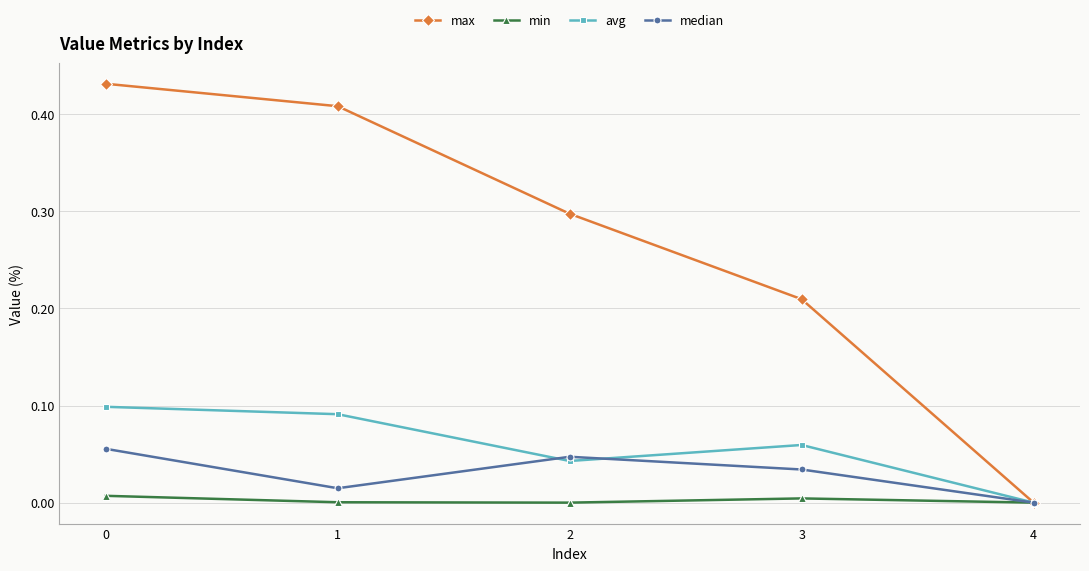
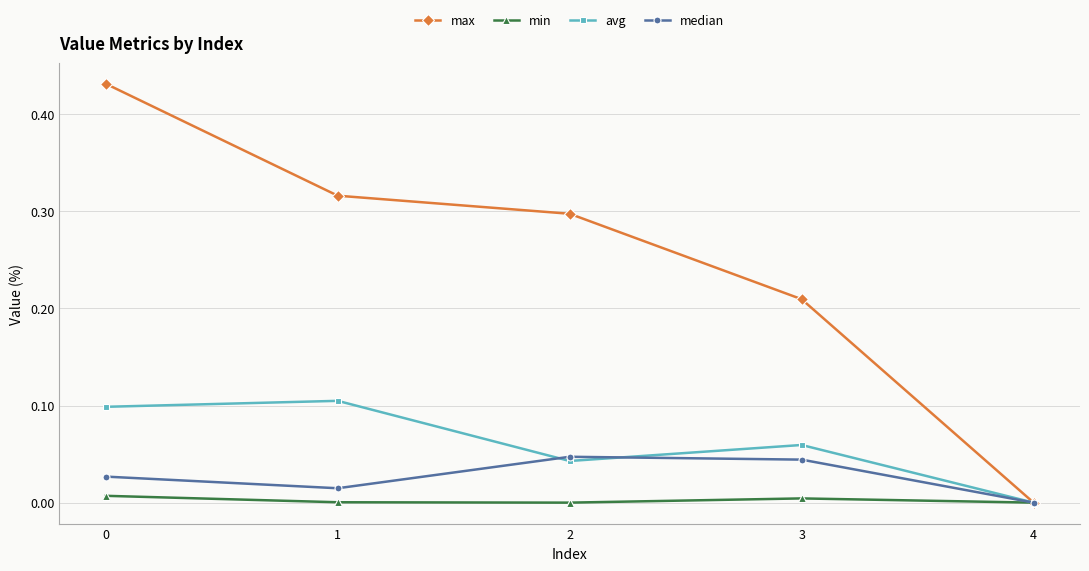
median, 0: 0.06 -> 0.03
max, 1: 0.41 -> 0.32
avg, 1: 0.09 -> 0.10
median, 3: 0.03 -> 0.04
